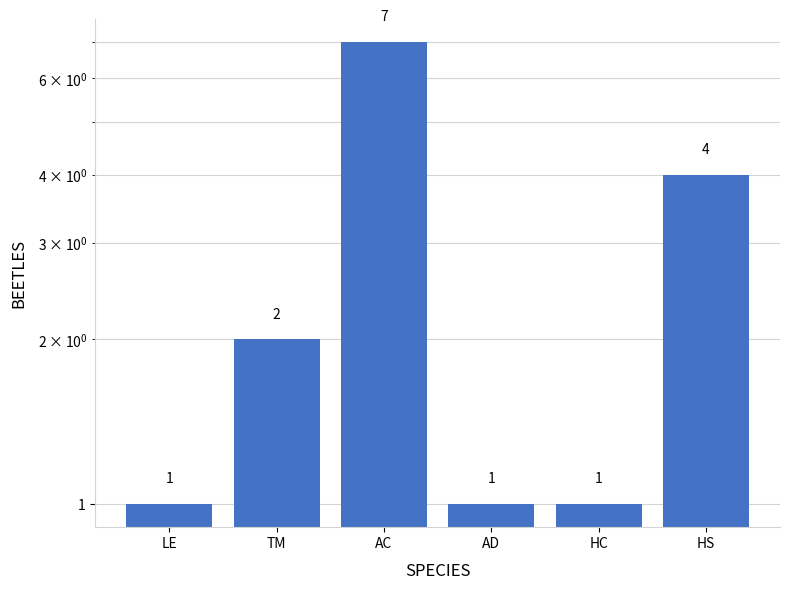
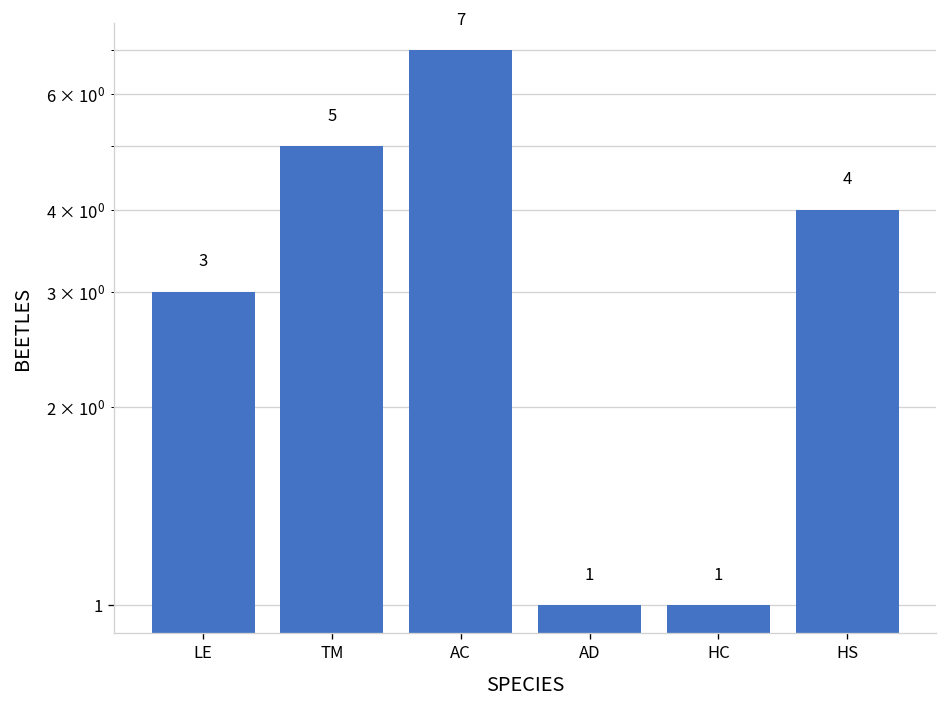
LE: 1 -> 3
TM: 2 -> 5
